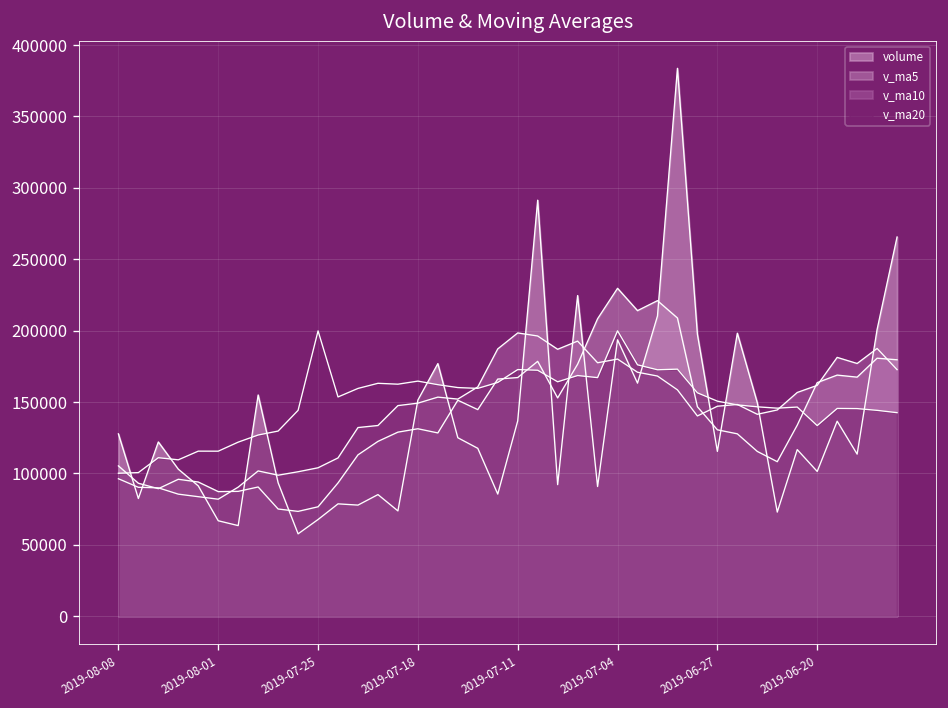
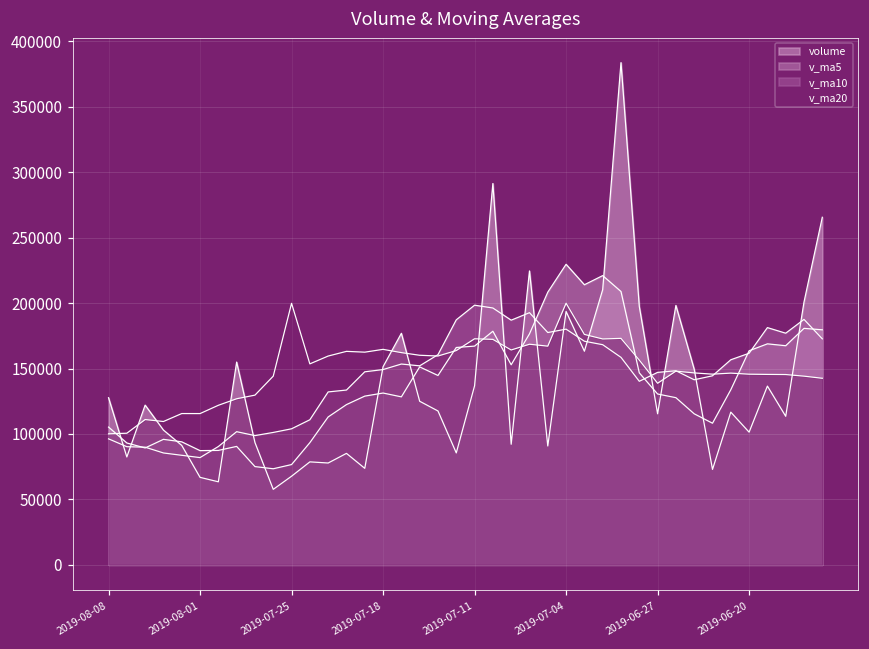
v_ma20, 2019-06-27: 151000 -> 139000
v_ma20, 2019-06-20: 133000 -> 146000
